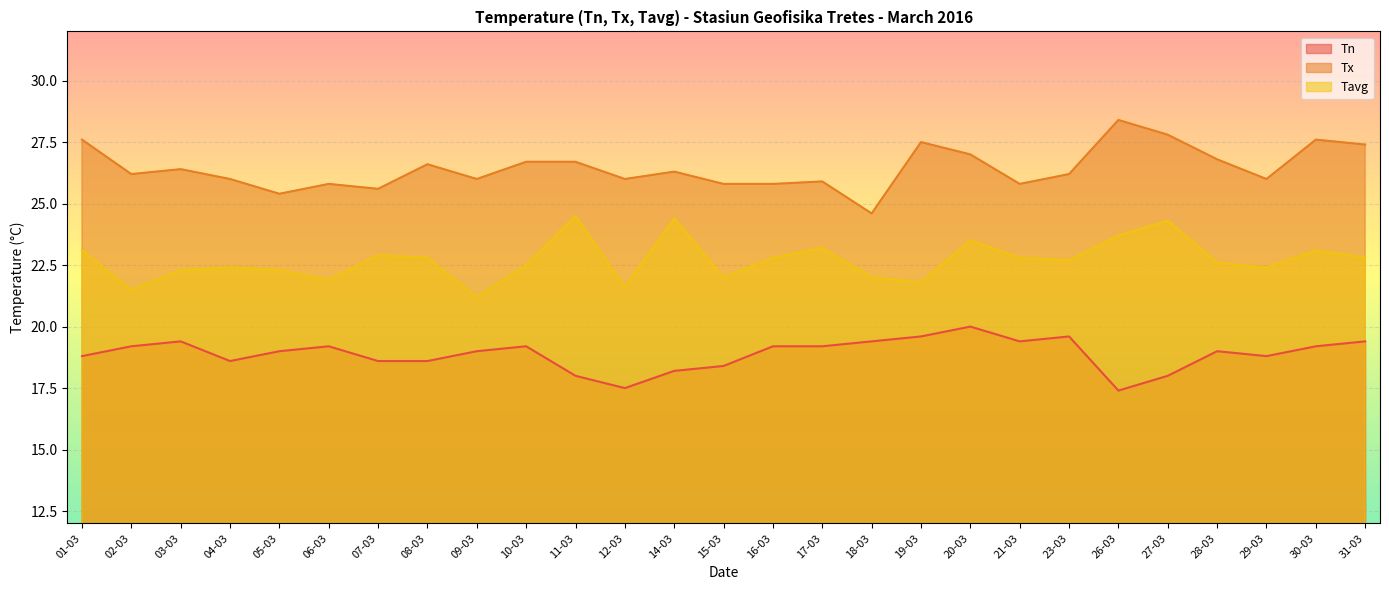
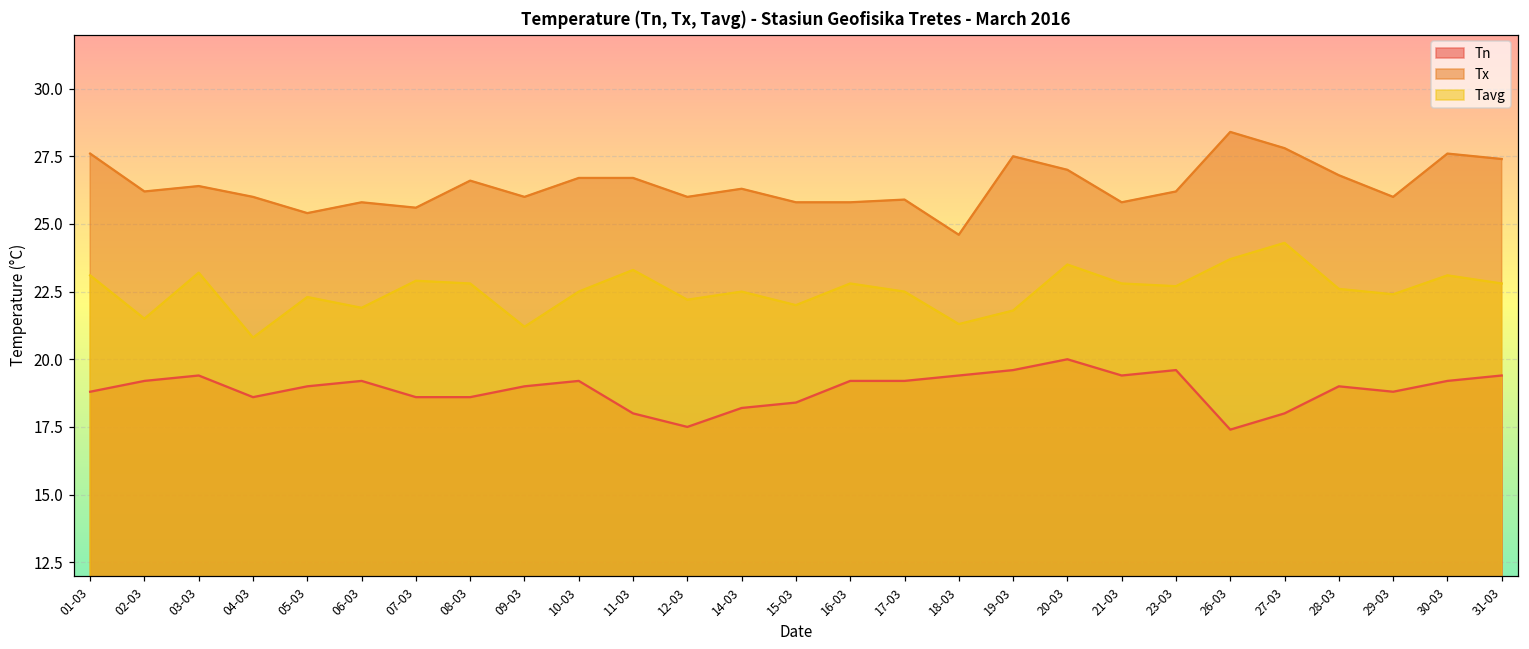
Tavg, 03-03: 22.3 -> 23.2
Tavg, 04-03: 22.4 -> 20.8
Tavg, 11-03: 24.5 -> 23.3
Tavg, 12-03: 21.6 -> 22.2
Tavg, 14-03: 24.4 -> 22.5
Tavg, 17-03: 23.2 -> 22.5
Tavg, 18-03: 22.0 -> 21.3
